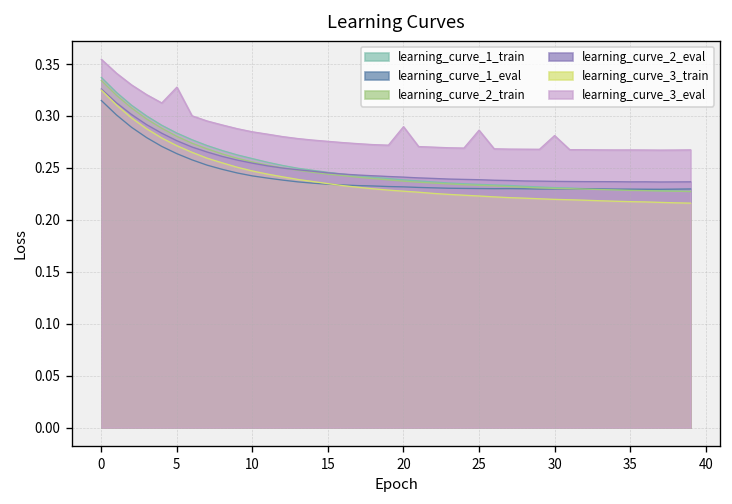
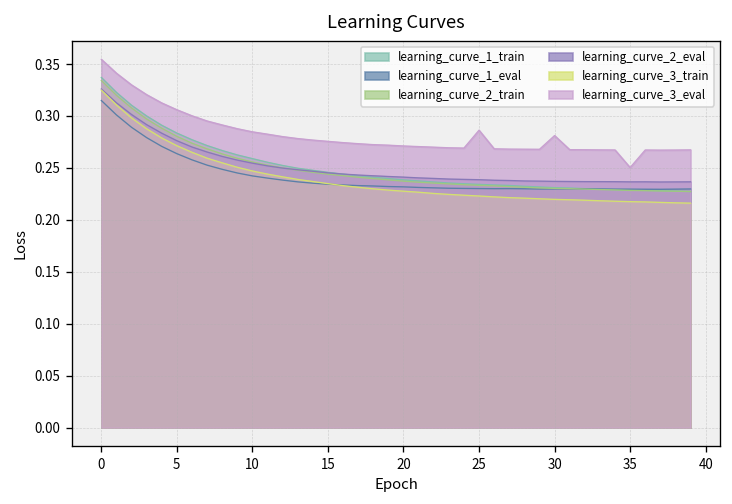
learning_curve_3_eval, 5: 0.33 -> 0.31
learning_curve_3_eval, 20: 0.29 -> 0.27
learning_curve_3_eval, 35: 0.27 -> 0.25
